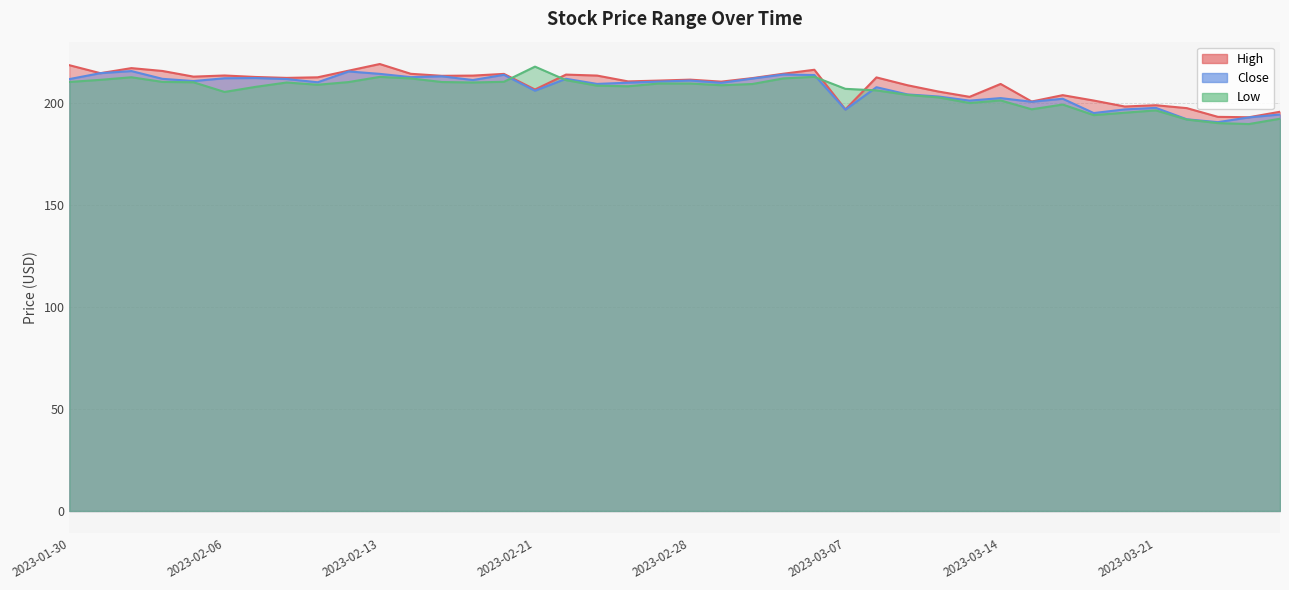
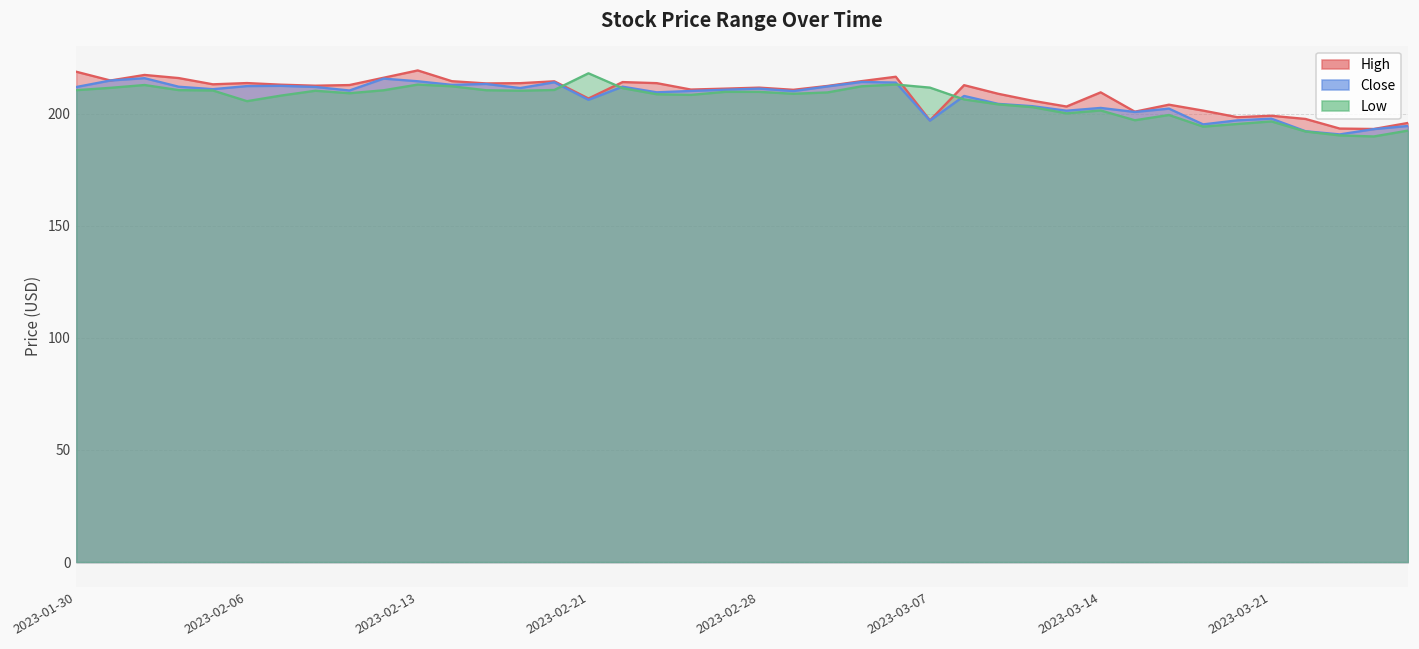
Low, 2023-03-07: 207 -> 212
